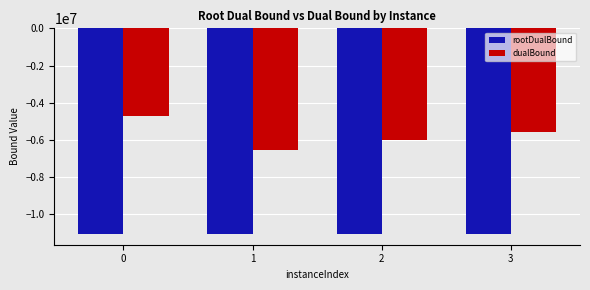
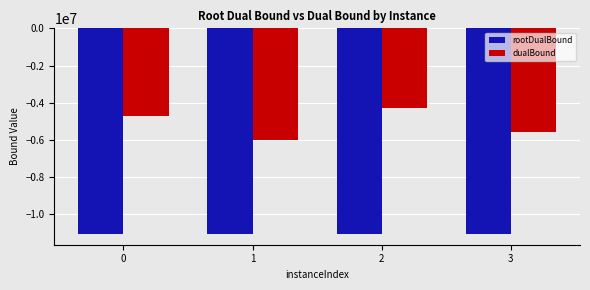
dualBound, 1: -6500000 -> -6000000
dualBound, 2: -6000000 -> -4300000
